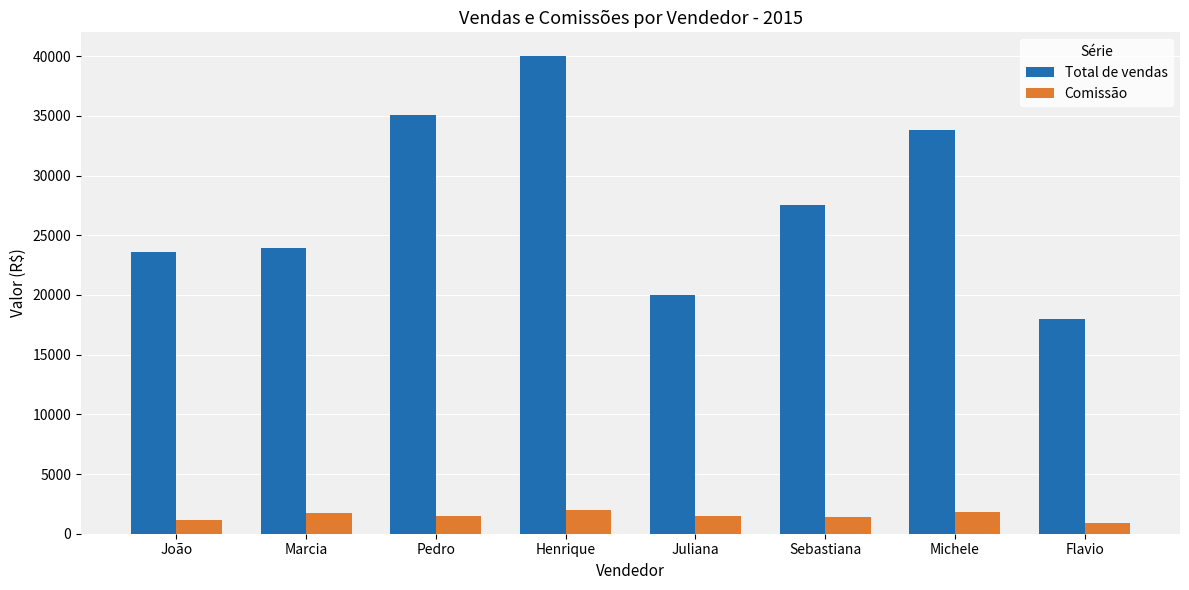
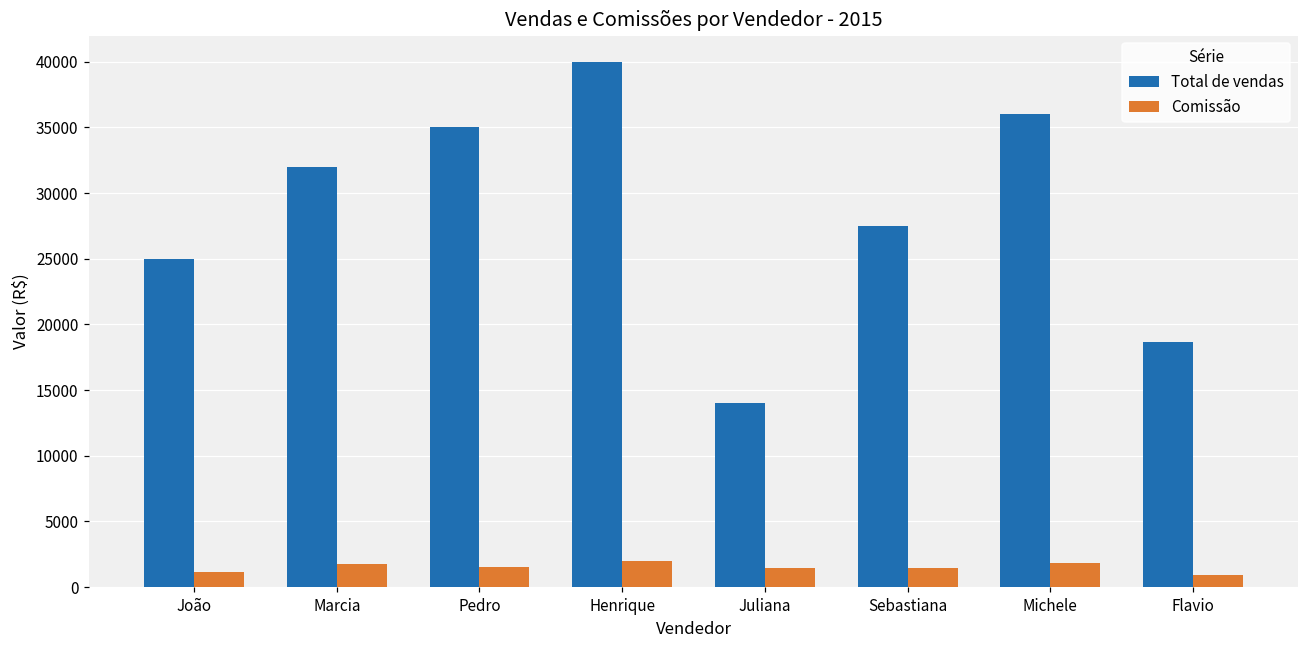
Total de vendas, João: 23600 -> 25000
Total de vendas, Marcia: 23900 -> 32000
Total de vendas, Juliana: 20000 -> 14000
Total de vendas, Michele: 33800 -> 36000
Total de vendas, Flavio: 18000 -> 18700
